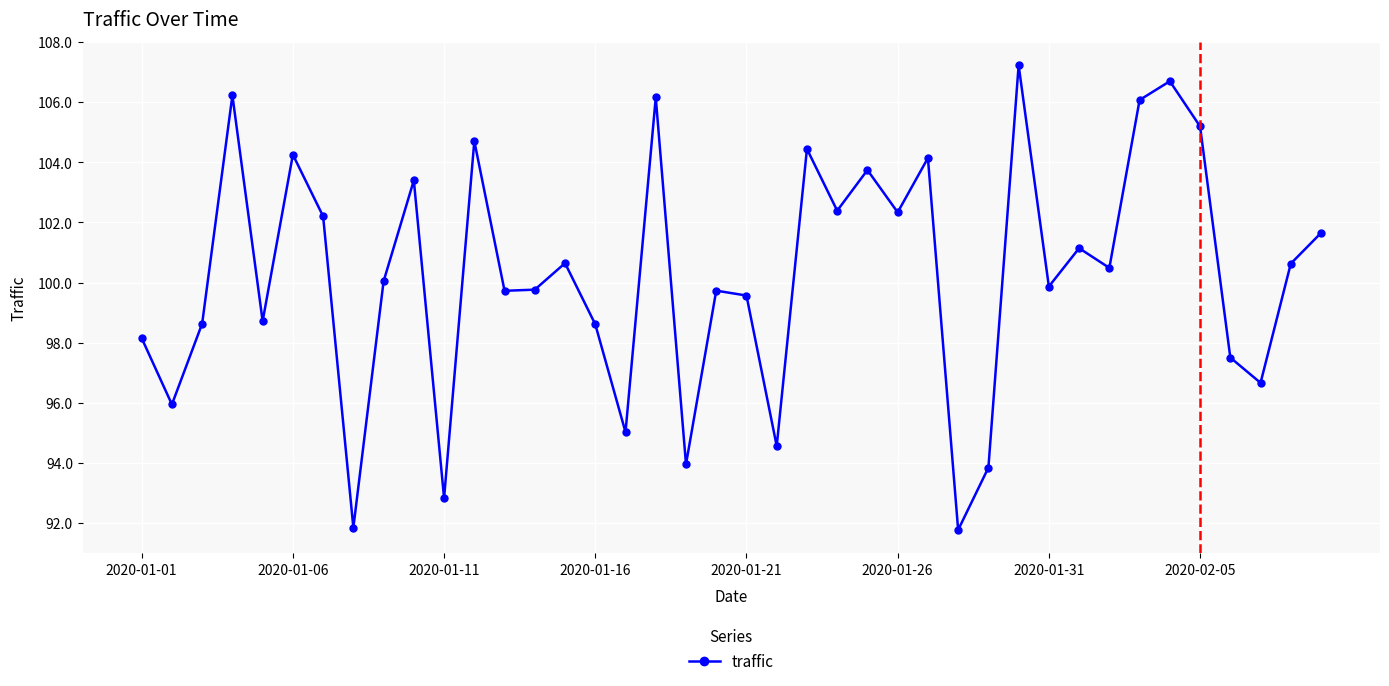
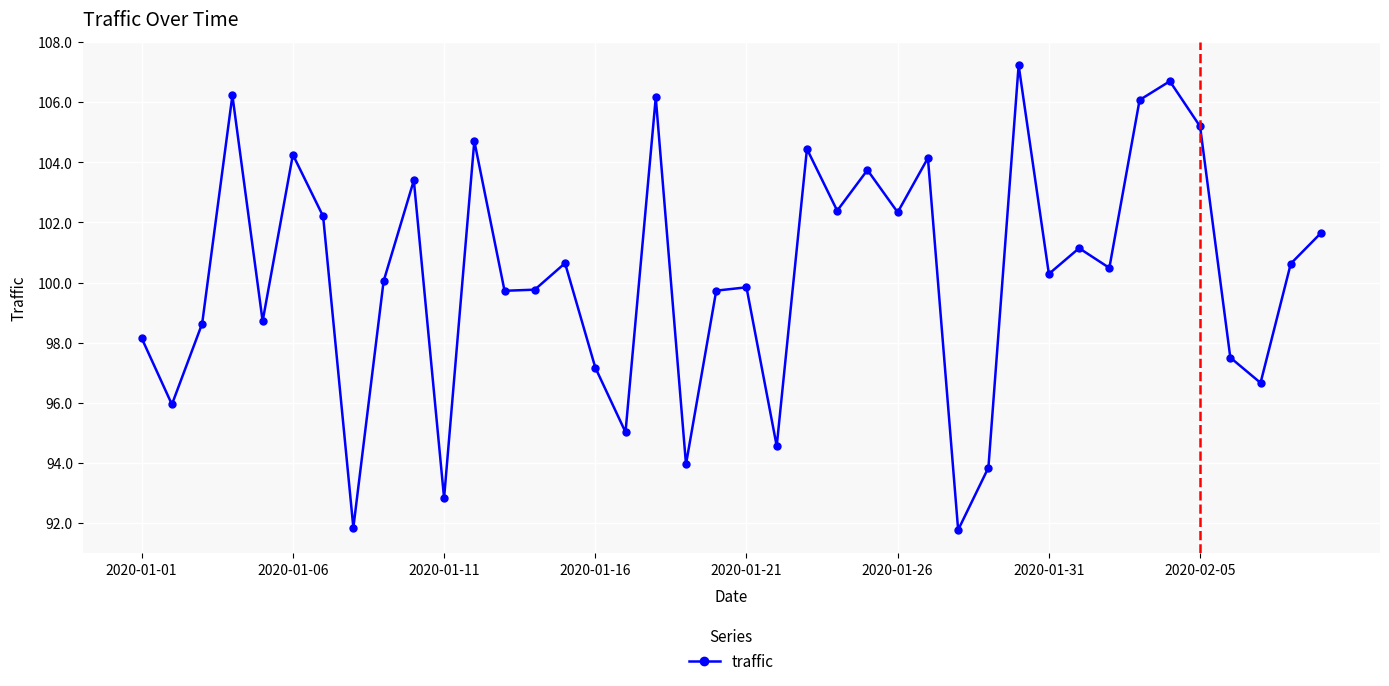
2020-01-16: 98.6 -> 97.2
2020-01-21: 99.6 -> 99.8
2020-01-31: 99.9 -> 100.3
